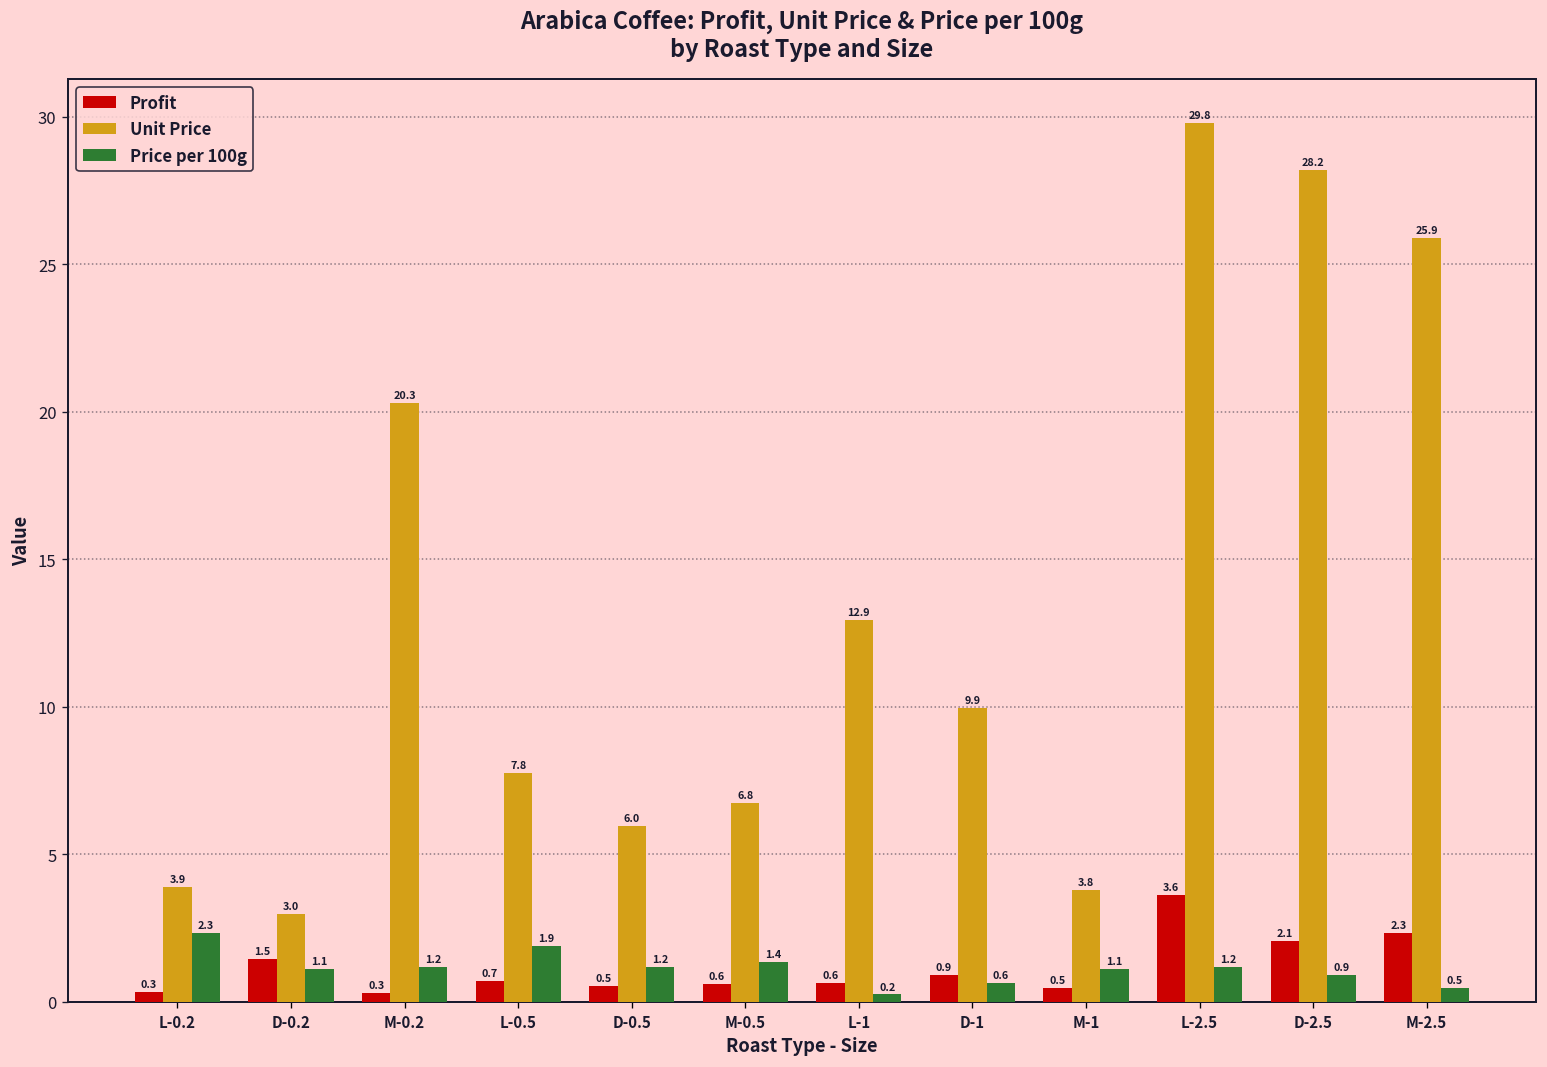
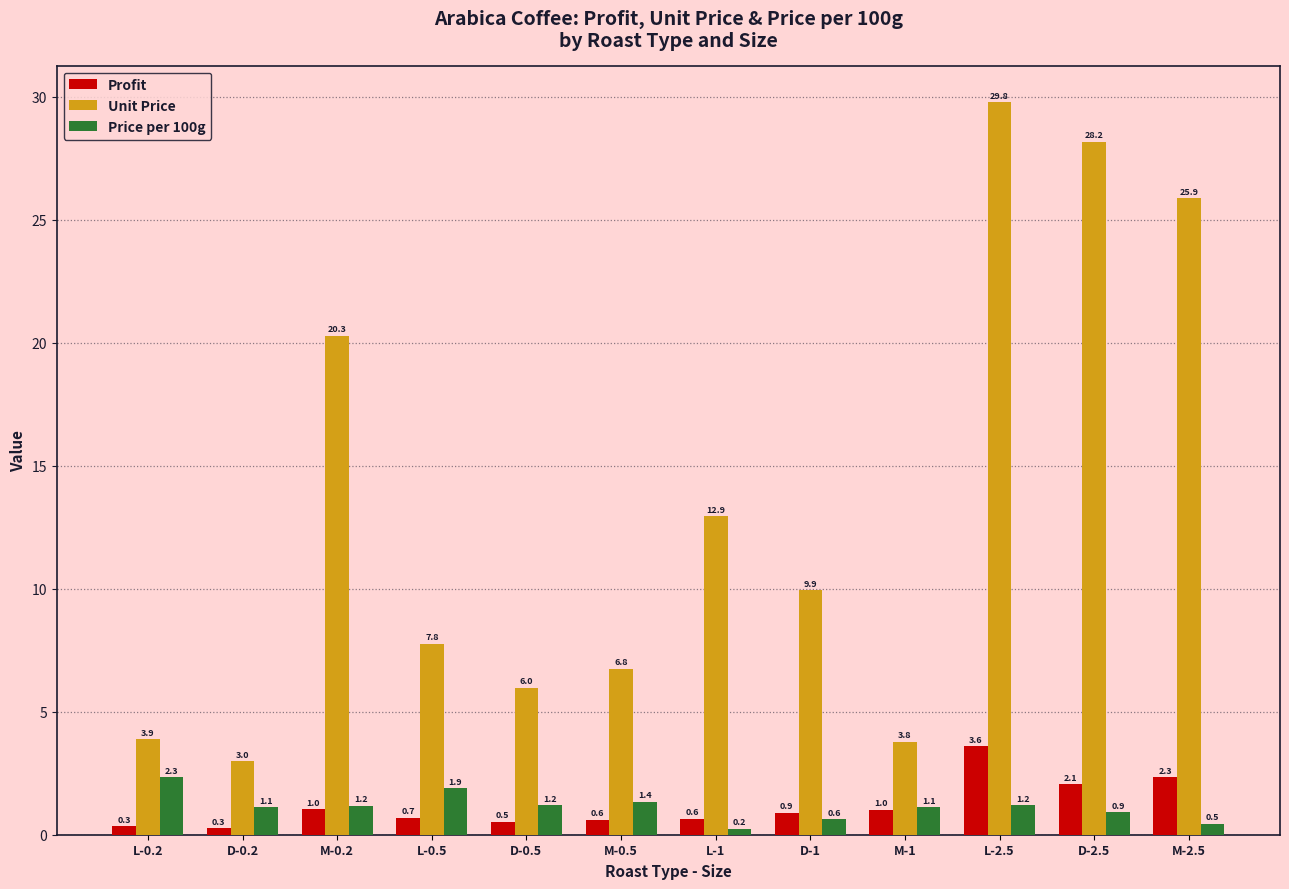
Profit, D-0.2: 1.5 -> 0.3
Profit, M-0.2: 0.3 -> 1.0
Profit, M-1: 0.5 -> 1.0
